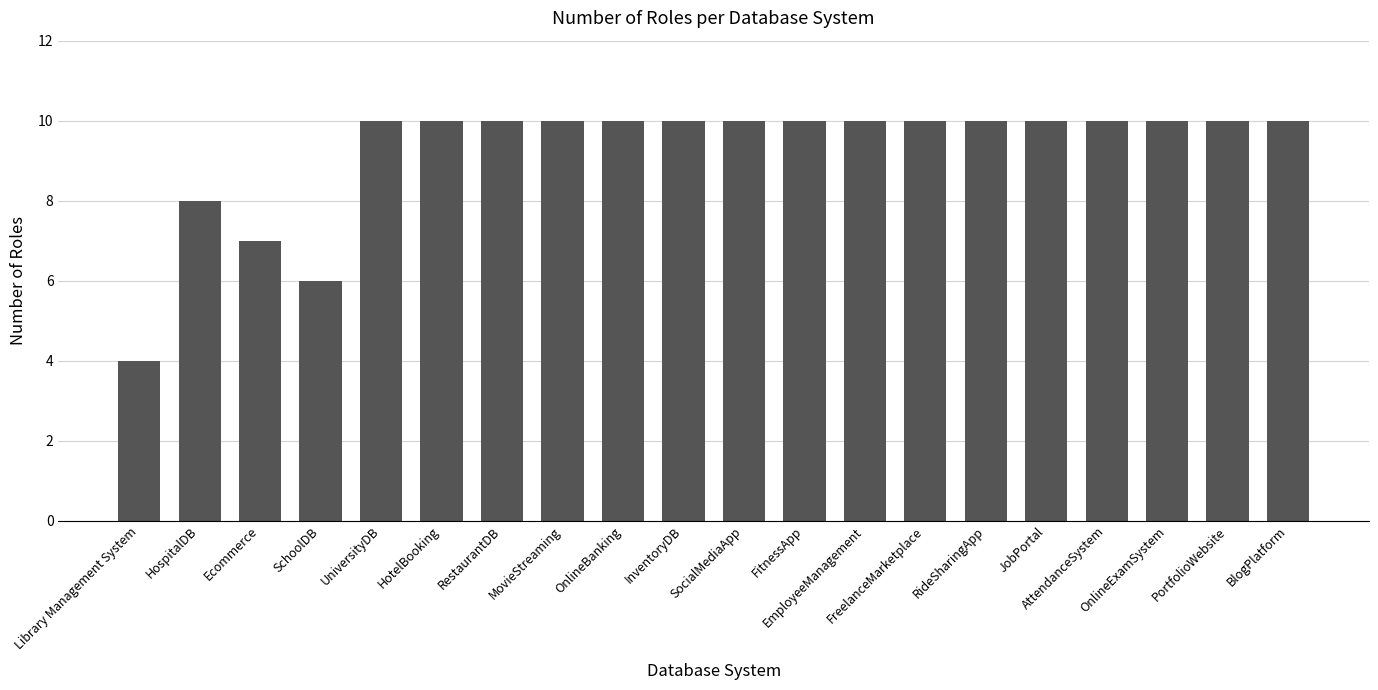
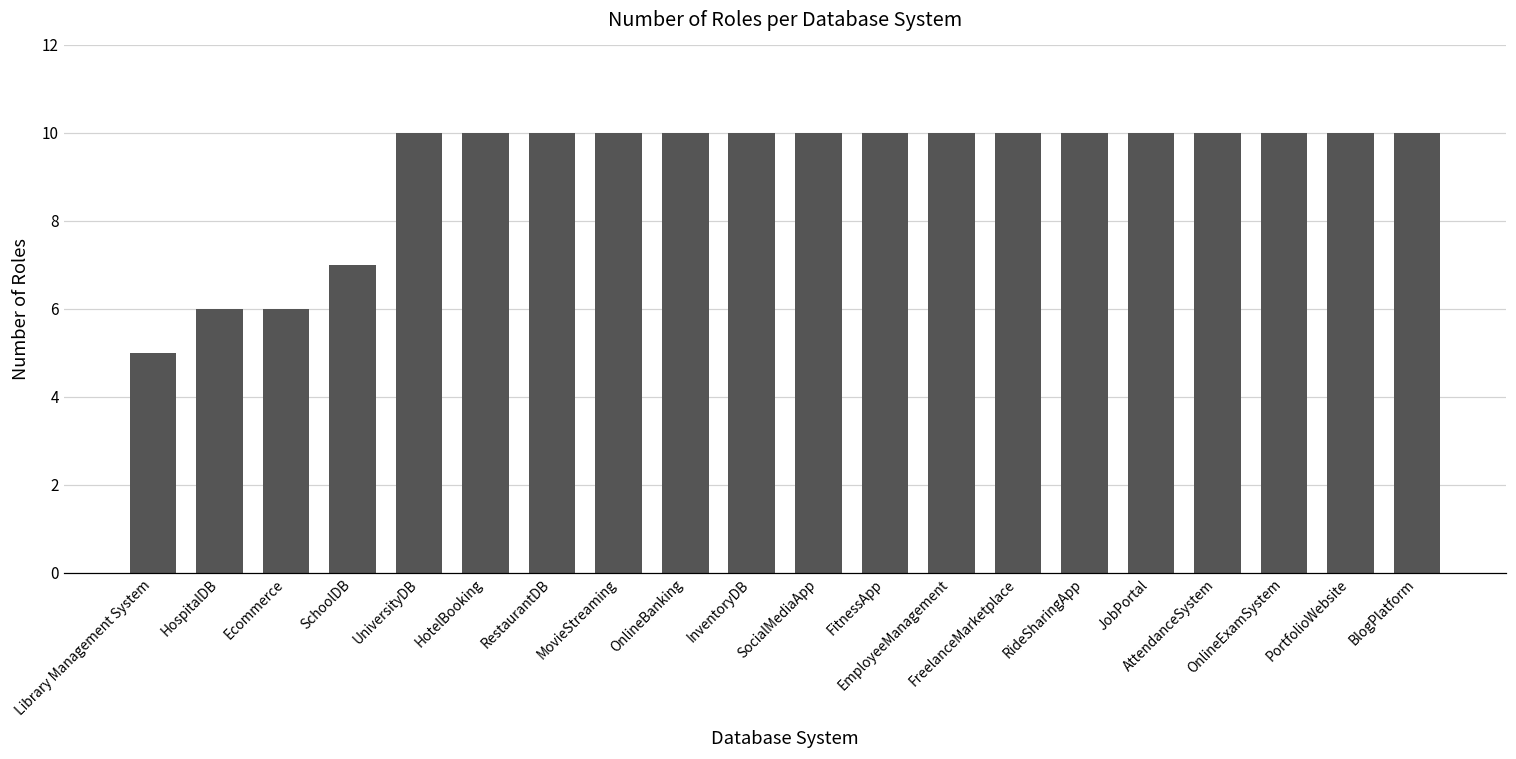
Library Management System: 4 -> 5
HospitalDB: 8 -> 6
Ecommerce: 7 -> 6
SchoolDB: 6 -> 7
